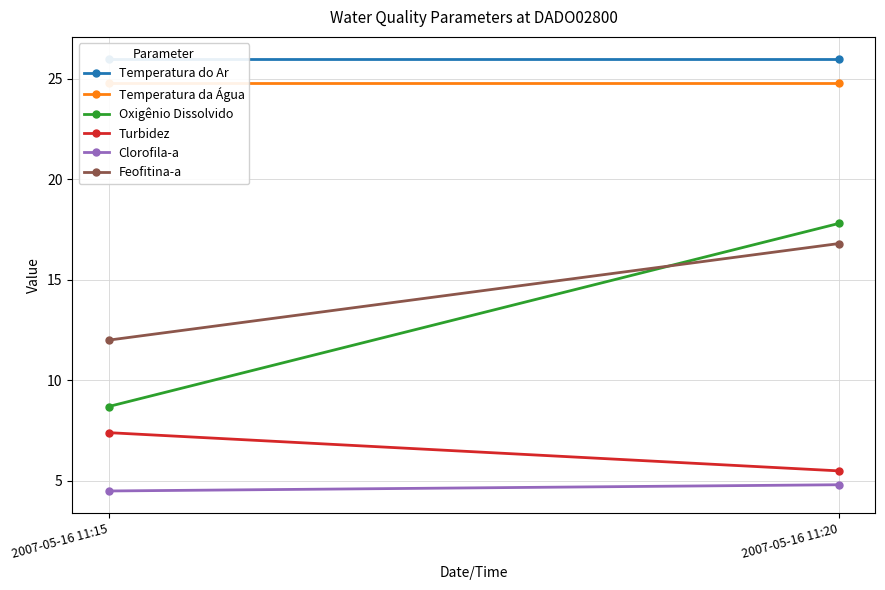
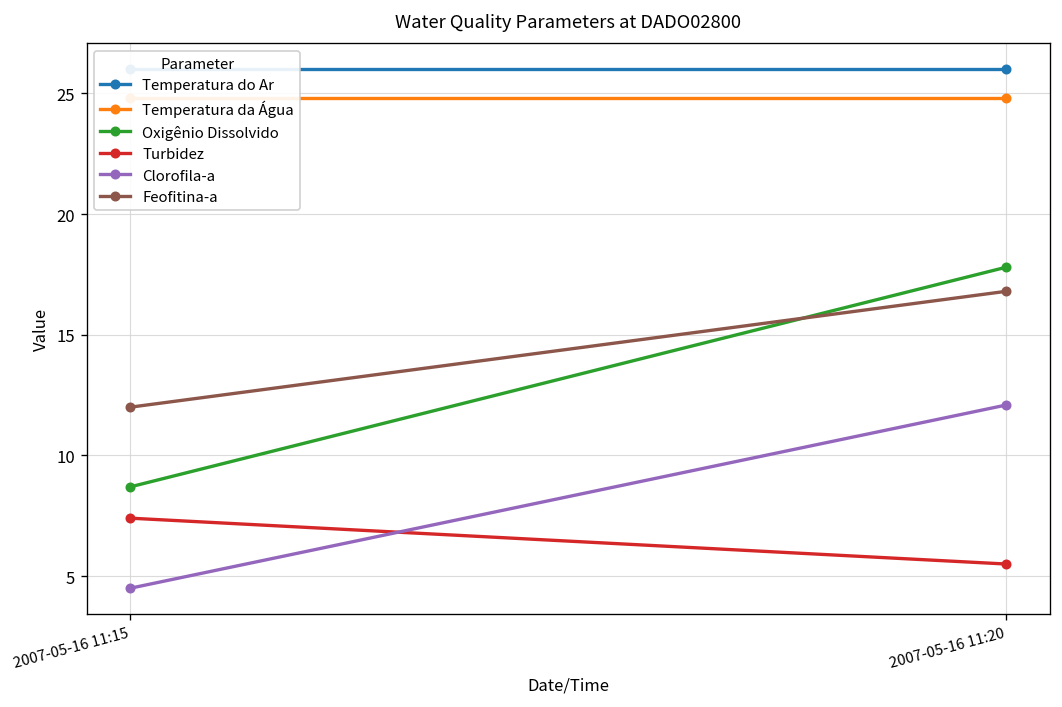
Clorofila-a, 2007-05-16 11:20: 4.8 -> 12.1
